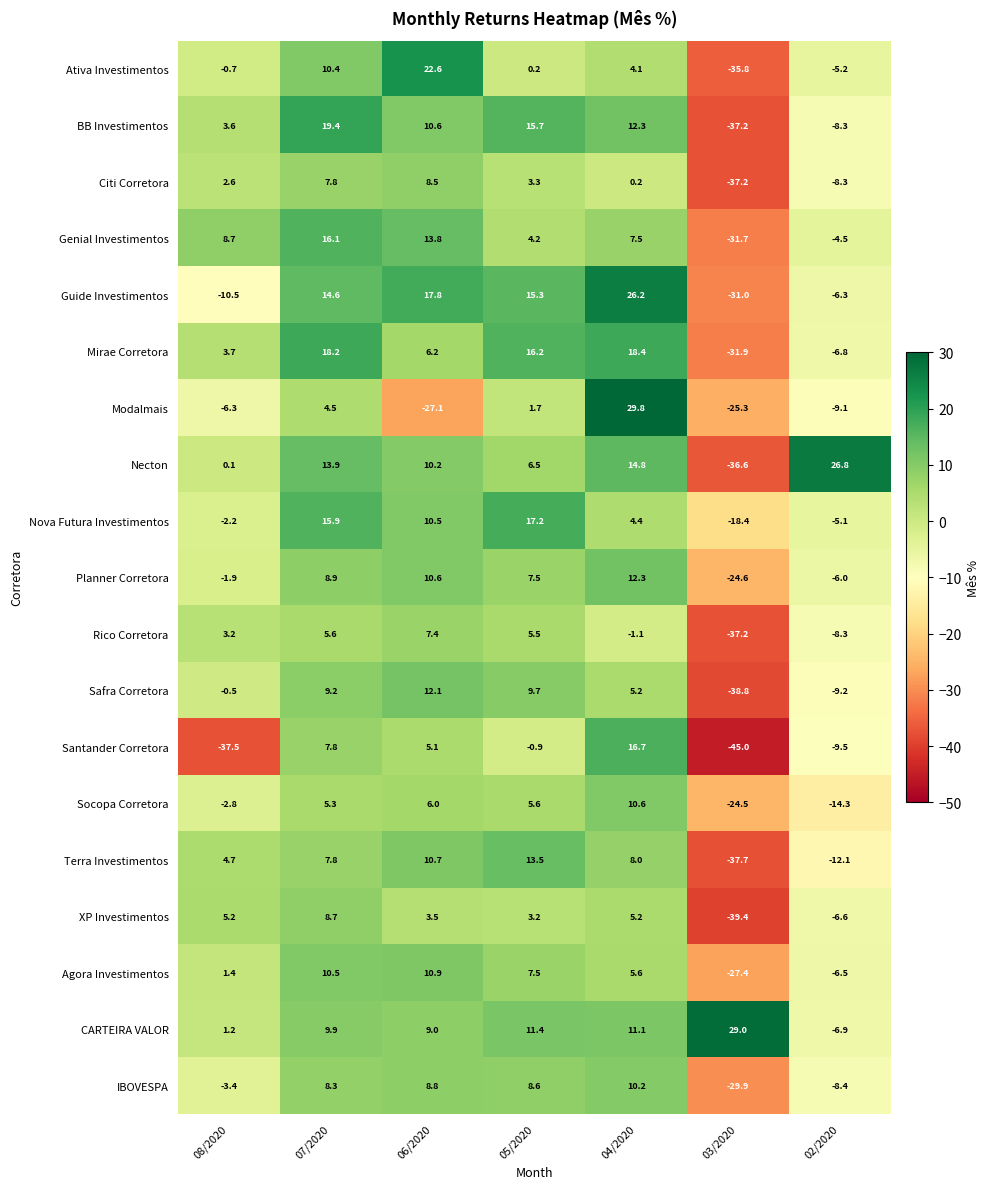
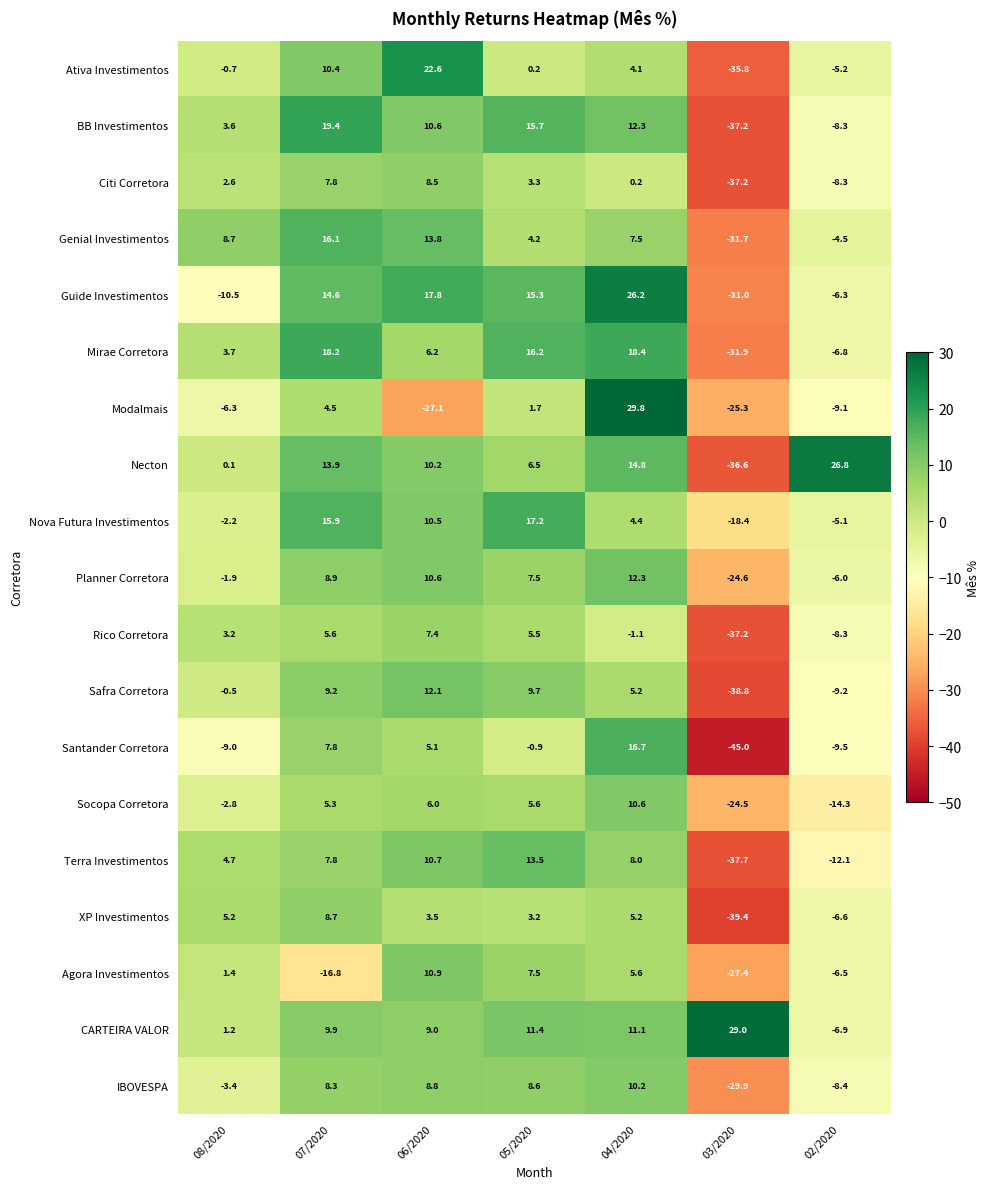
Santander Corretora, 08/2020: -37.5 -> -9.0
Agora Investimentos, 07/2020: 10.5 -> -16.8
